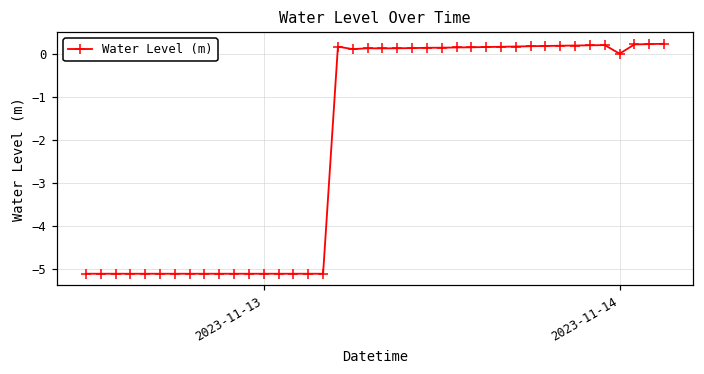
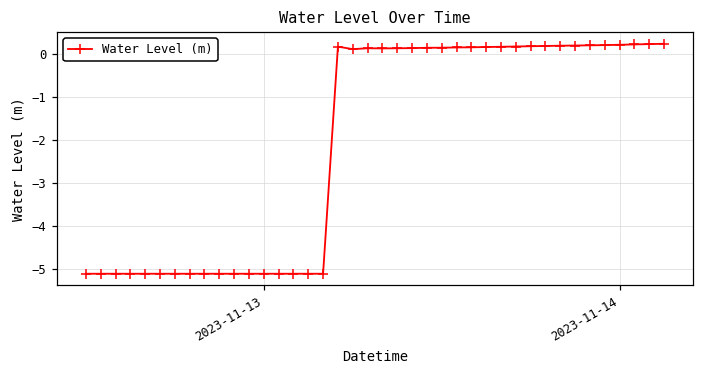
2023-11-14: 0.0 -> 0.2
